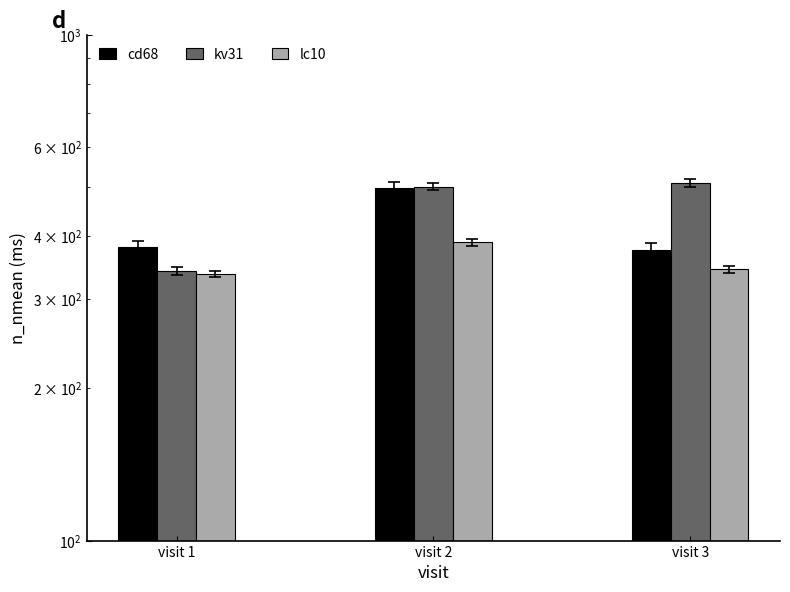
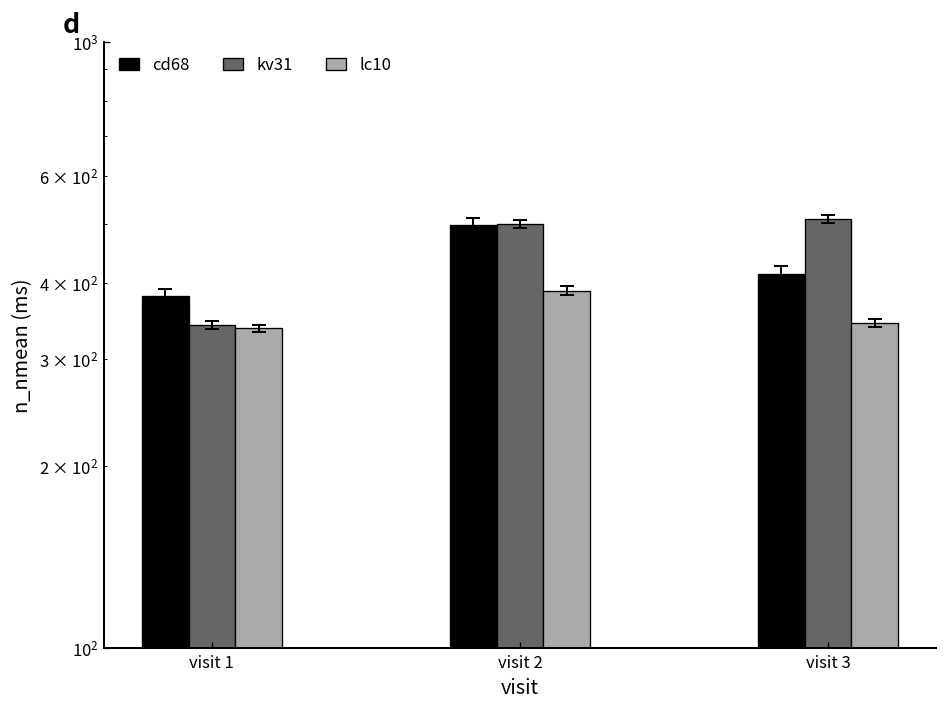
cd68, visit 3: 380 -> 410
